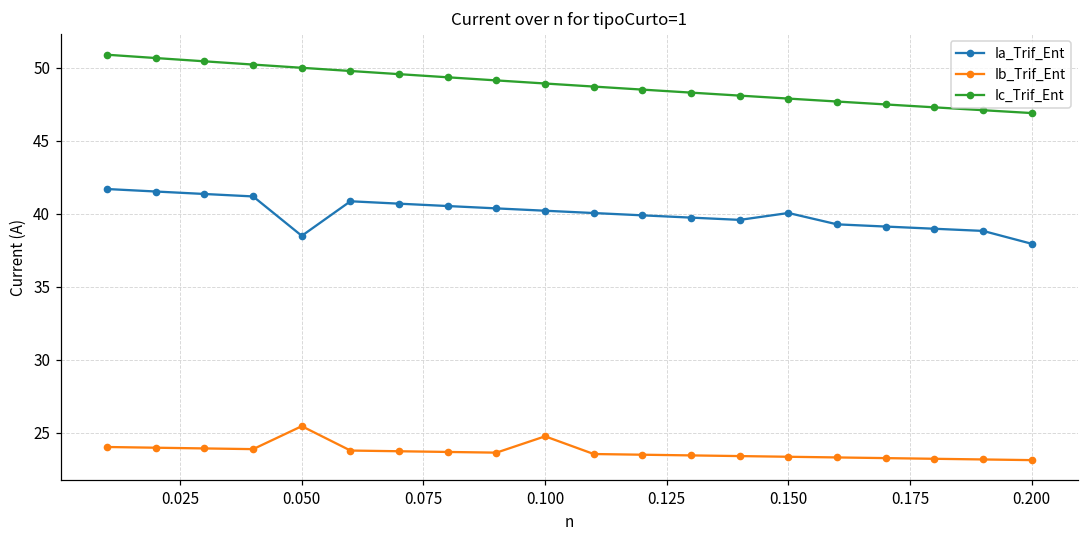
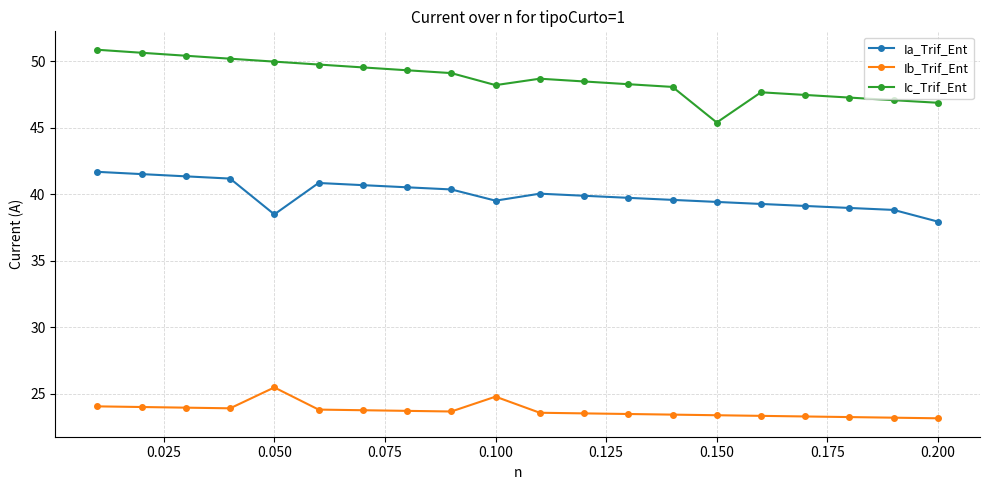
Ia_Trif_Ent, 0.100: 40.2 -> 39.5
Ic_Trif_Ent, 0.100: 48.9 -> 48.2
Ia_Trif_Ent, 0.150: 40.0 -> 39.4
Ic_Trif_Ent, 0.150: 47.9 -> 45.4
